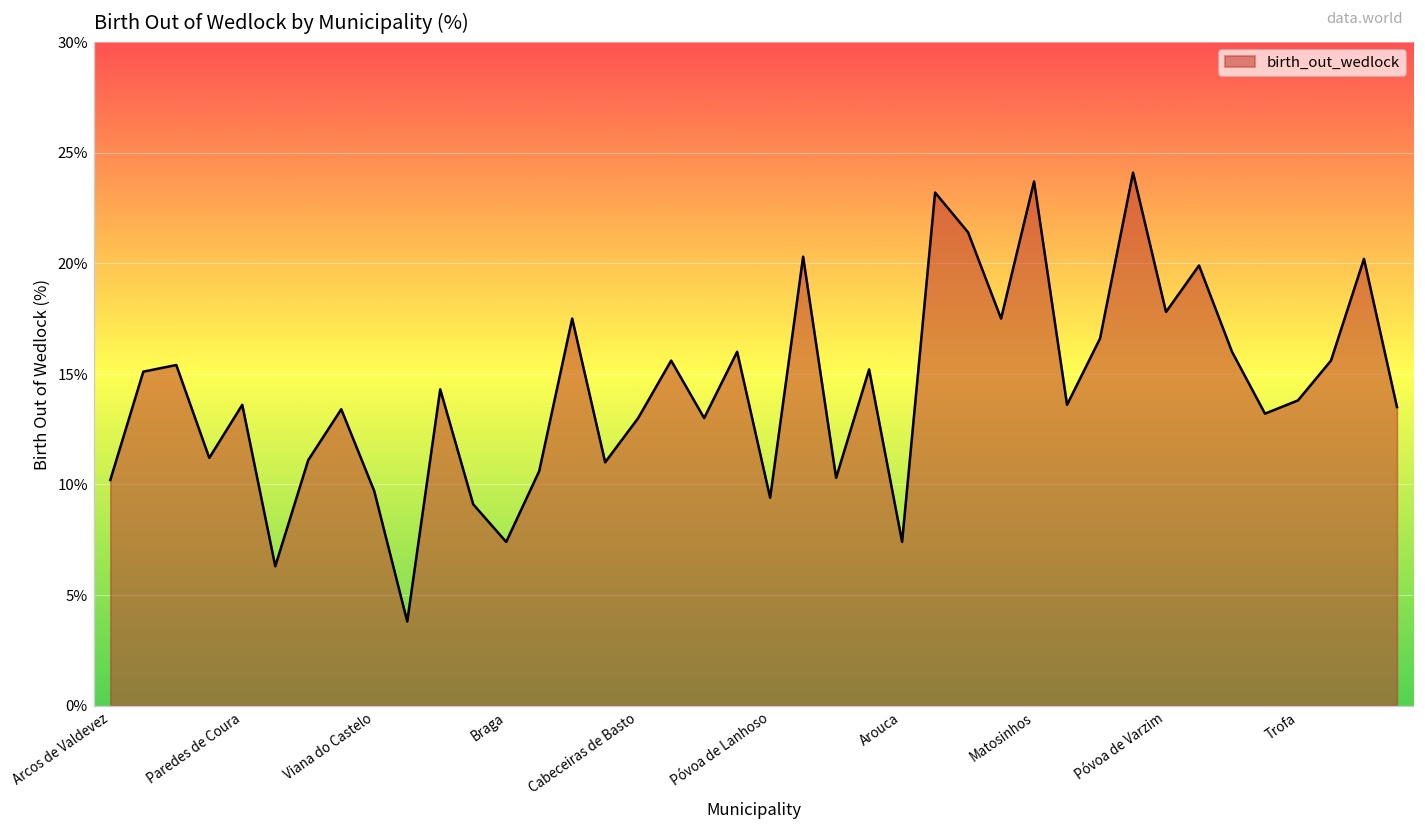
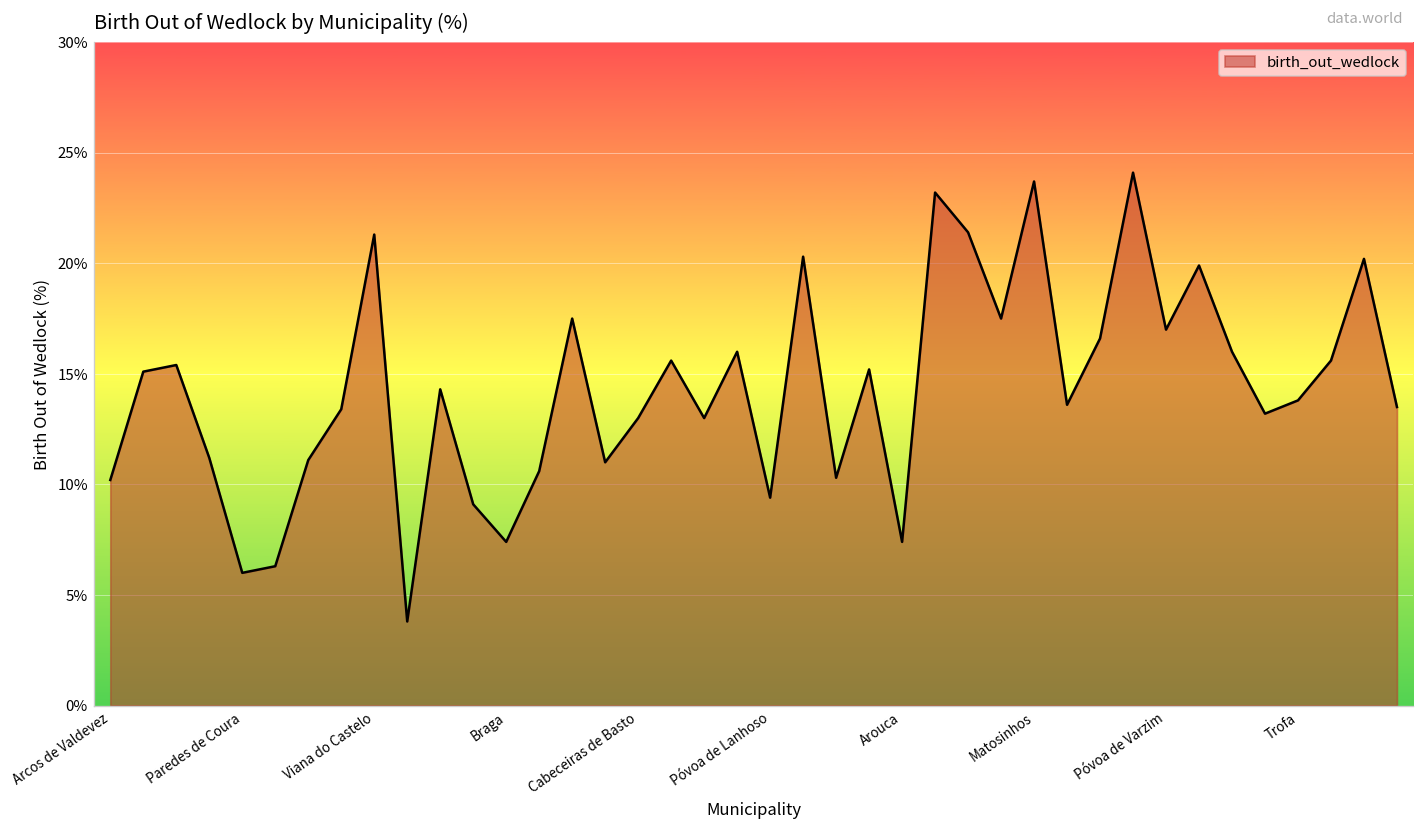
Paredes de Coura: 13.6% -> 6.0%
Viana do Castelo: 9.7% -> 21.3%
Póvoa de Varzim: 17.8% -> 17.0%
